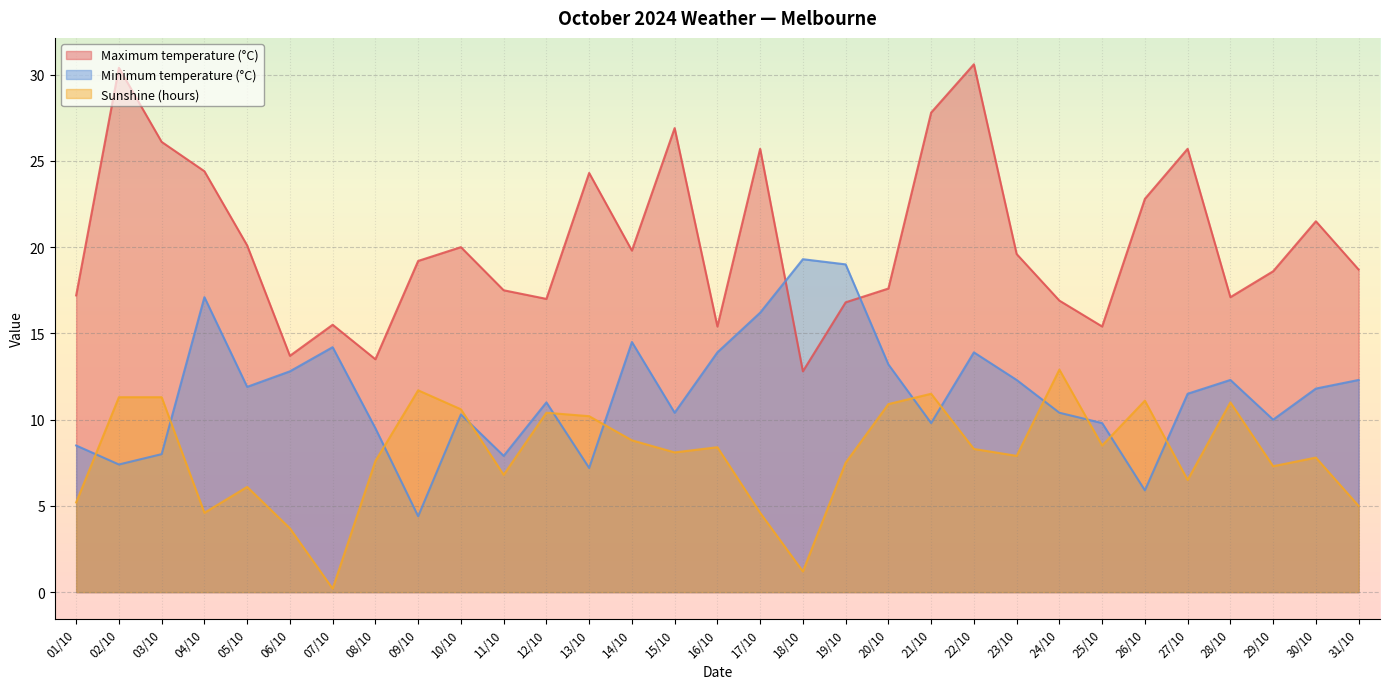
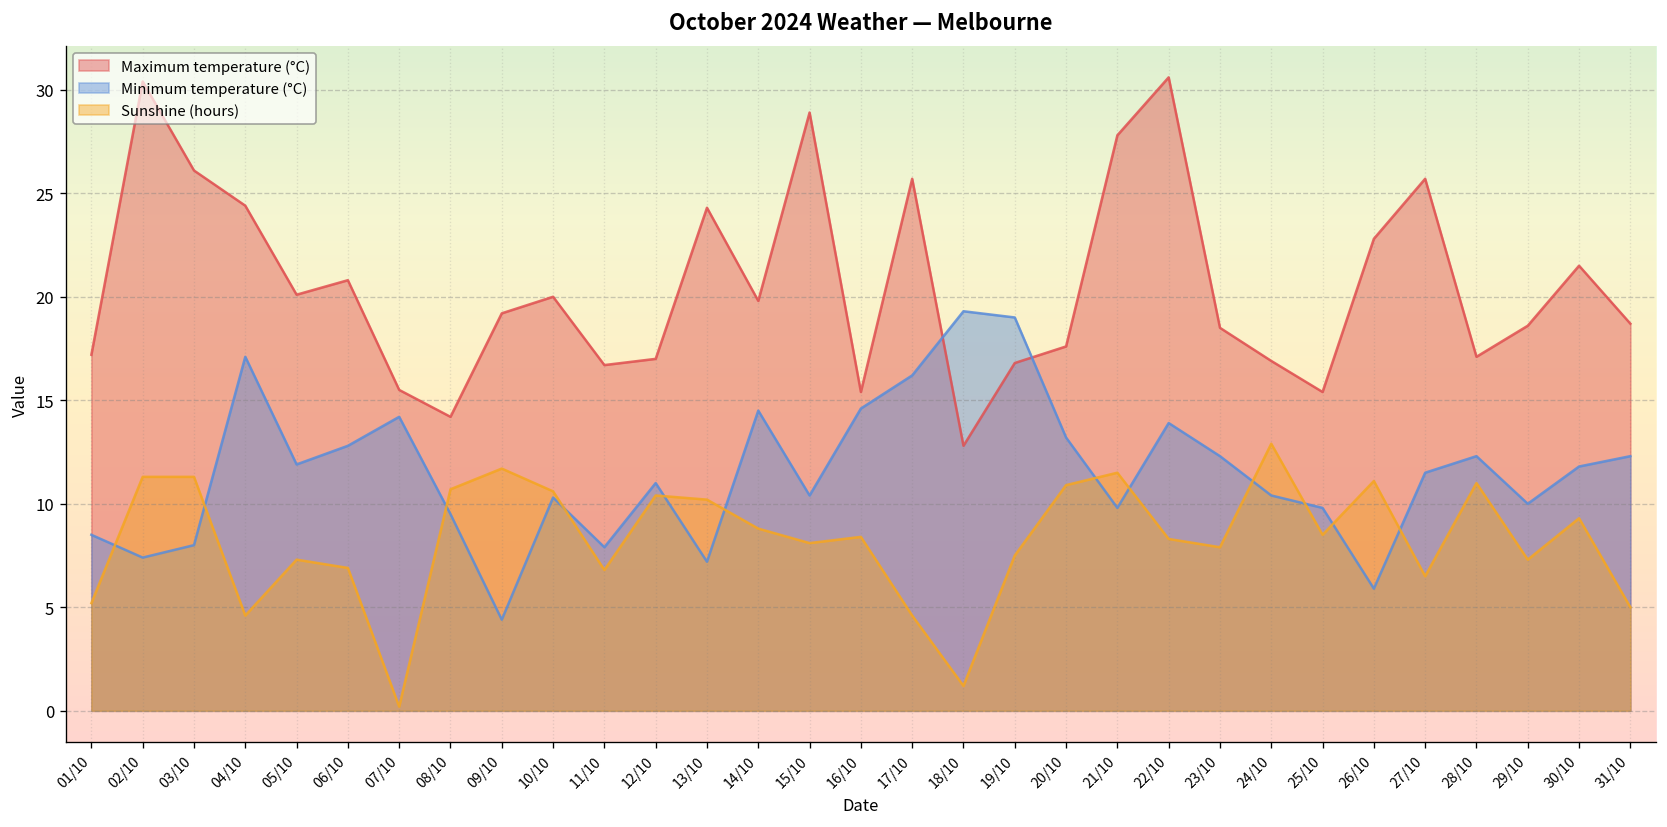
Sunshine (hours), 05/10: 6.1 -> 7.3
Maximum temperature (°C), 06/10: 13.7 -> 20.8
Sunshine (hours), 06/10: 3.7 -> 6.9
Maximum temperature (°C), 08/10: 13.5 -> 14.2
Sunshine (hours), 08/10: 7.6 -> 10.7
Maximum temperature (°C), 11/10: 17.5 -> 16.7
Maximum temperature (°C), 15/10: 26.9 -> 28.9
Minimum temperature (°C), 16/10: 13.9 -> 14.6
Maximum temperature (°C), 23/10: 19.6 -> 18.5
Sunshine (hours), 30/10: 7.8 -> 9.3
